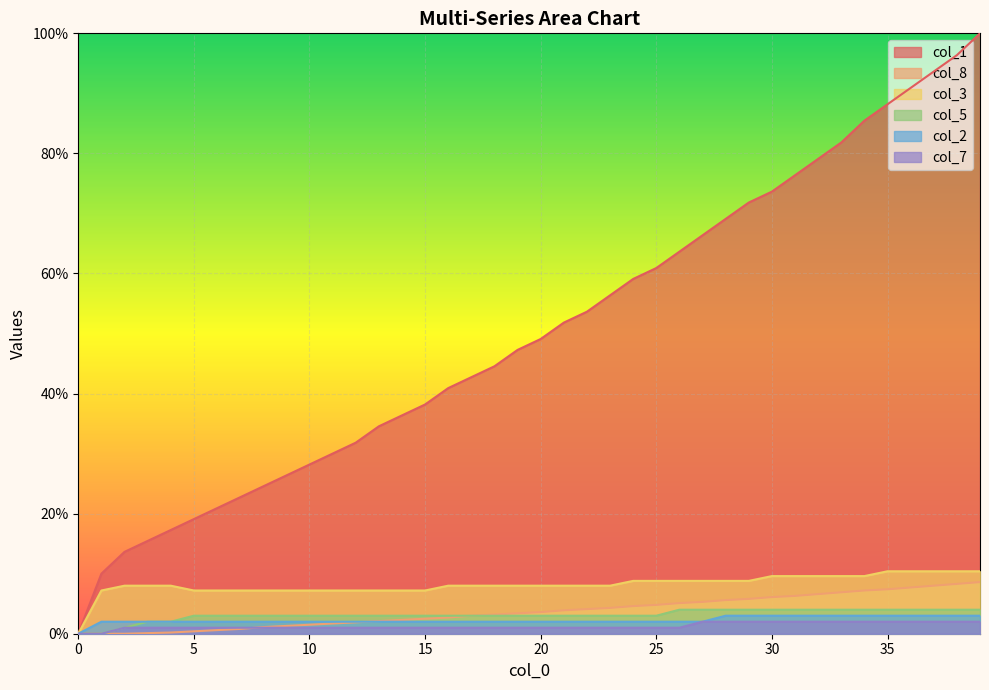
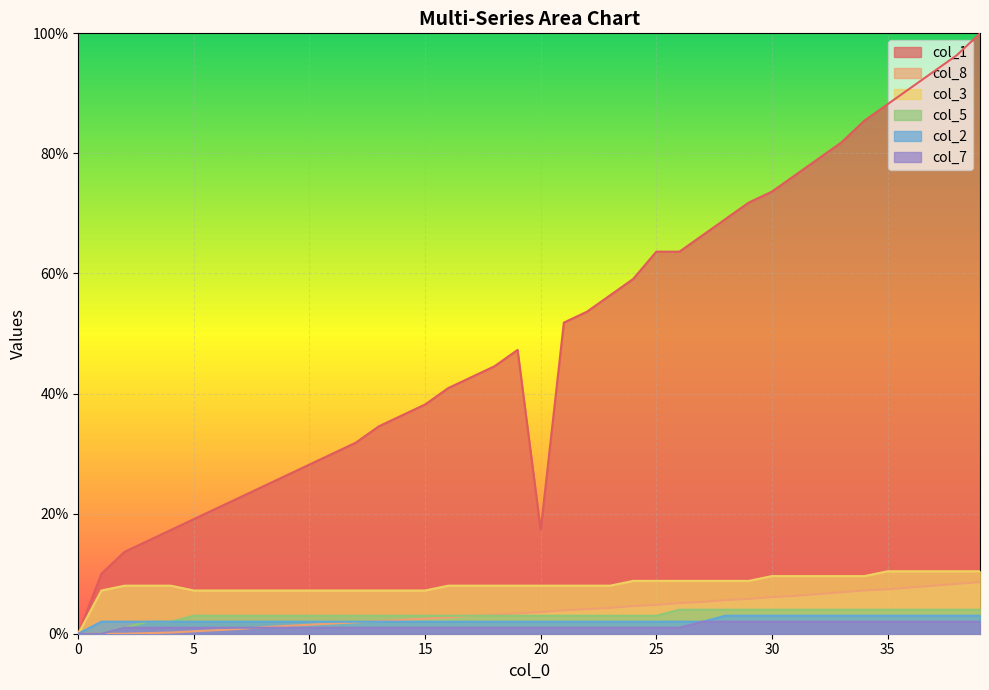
col_1, 20: 49% -> 17%
col_1, 25: 61% -> 64%
